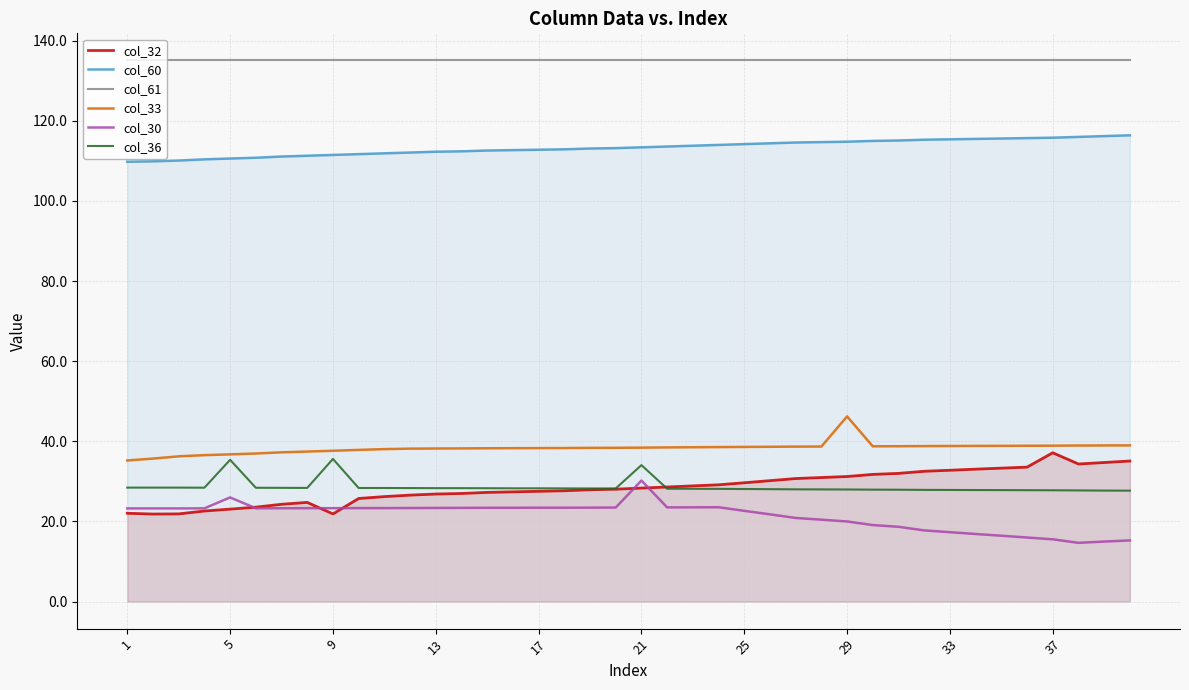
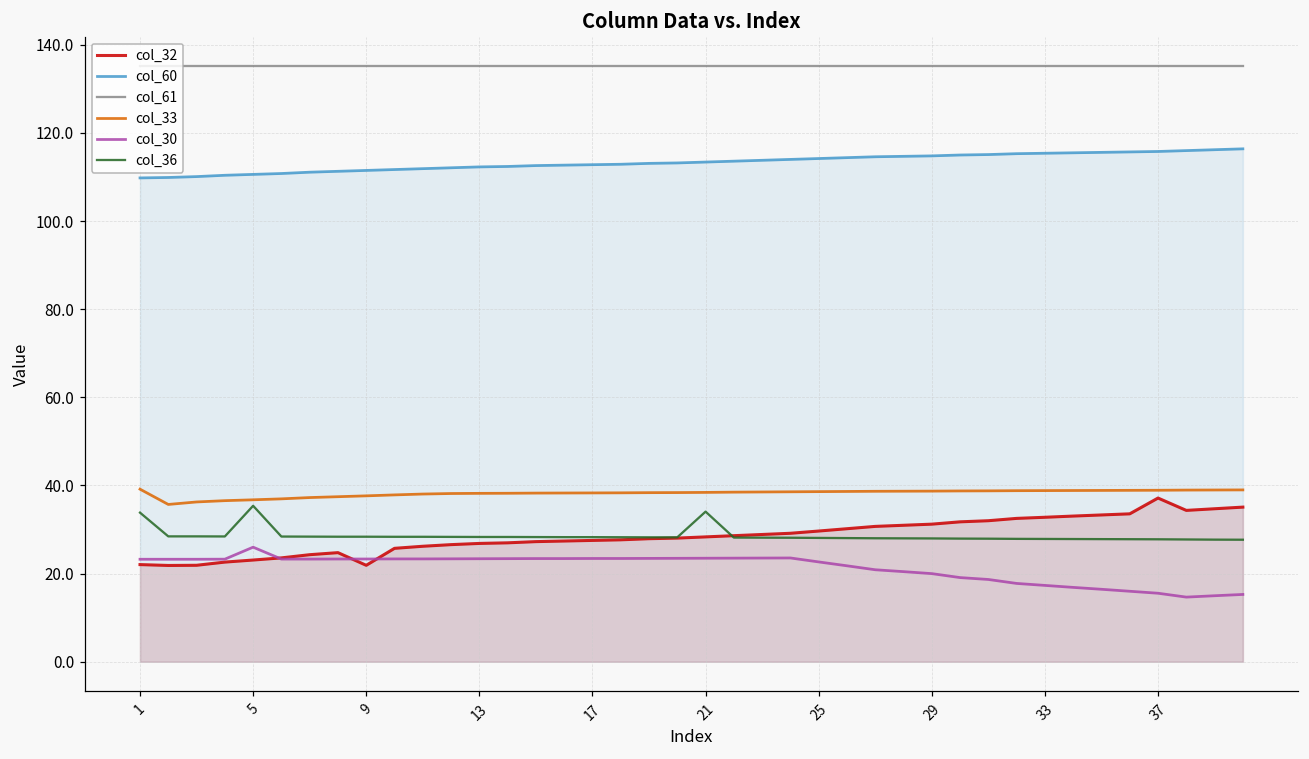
col_33, 1: 35 -> 39
col_36, 1: 28 -> 34
col_36, 9: 36 -> 28
col_30, 21: 30 -> 23
col_33, 29: 46 -> 39
